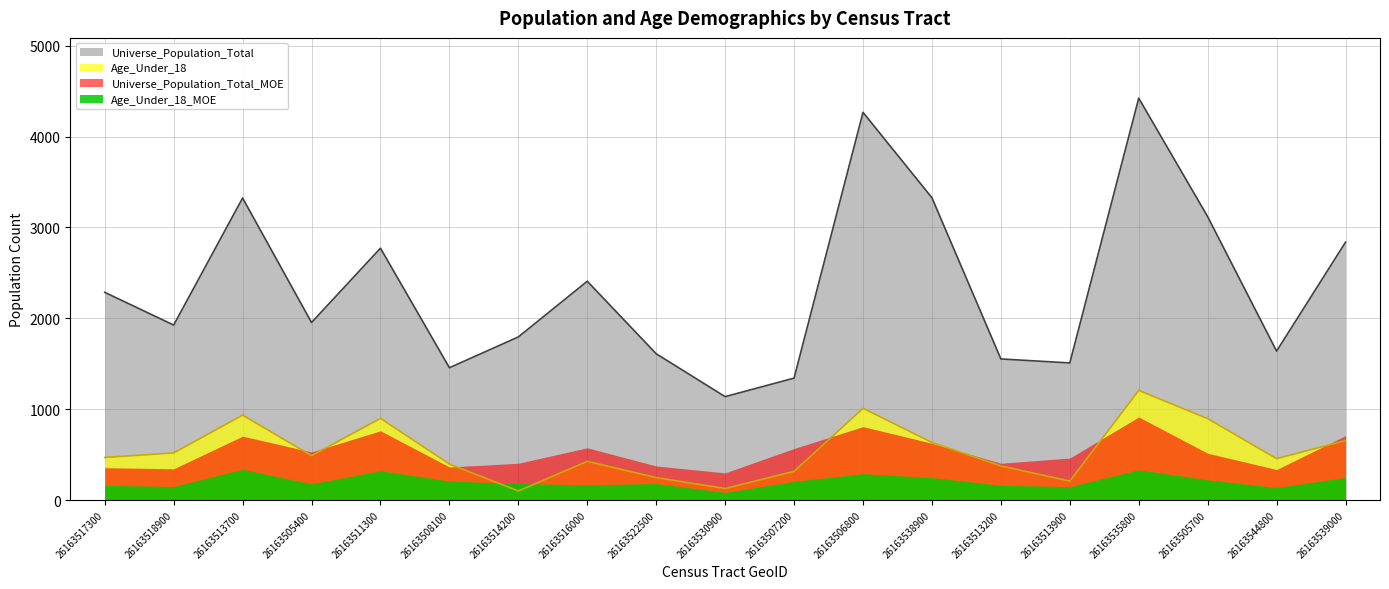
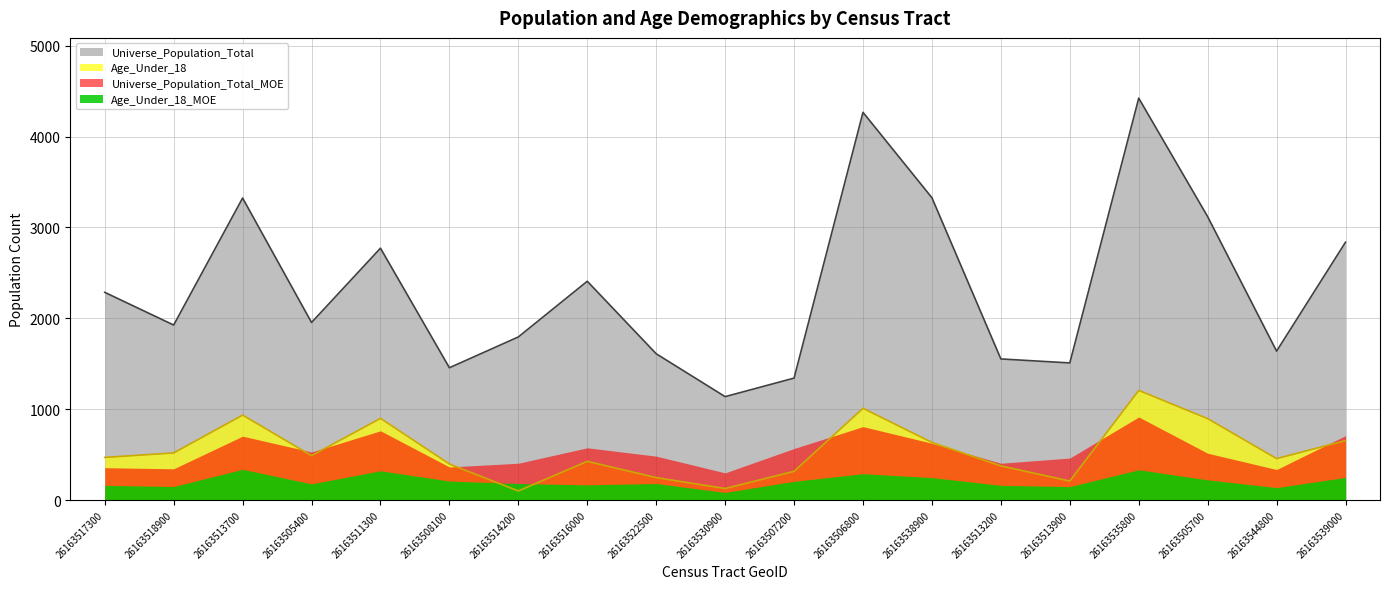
Universe_Population_Total_MOE, 26163522500: 400 -> 500
